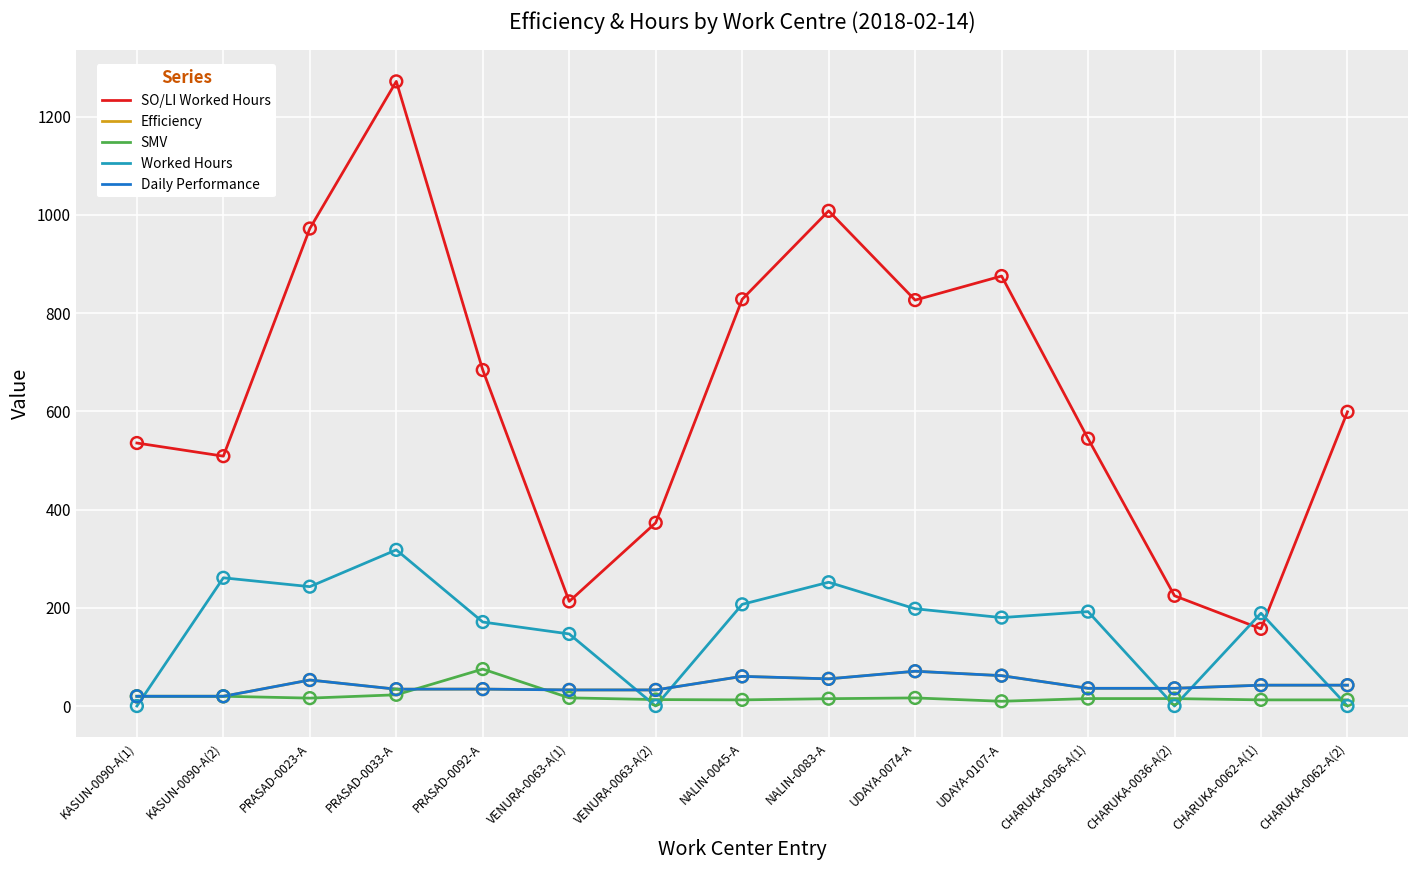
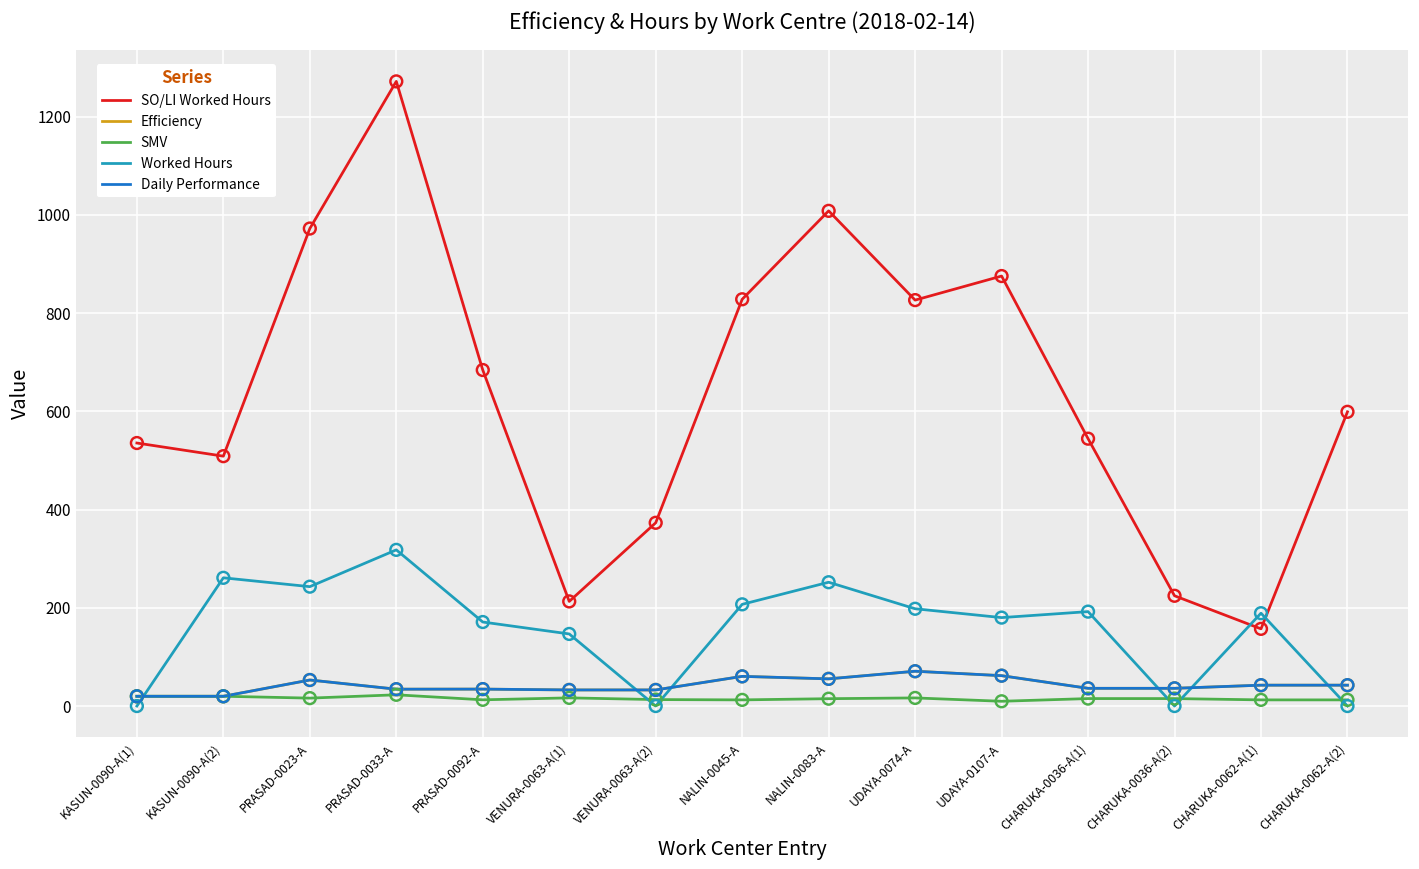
SMV, PRASAD-0092-A: 80 -> 10
